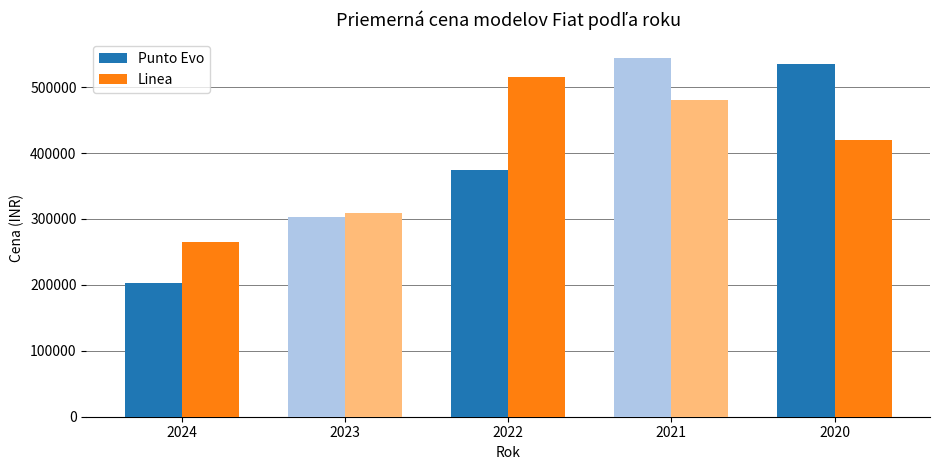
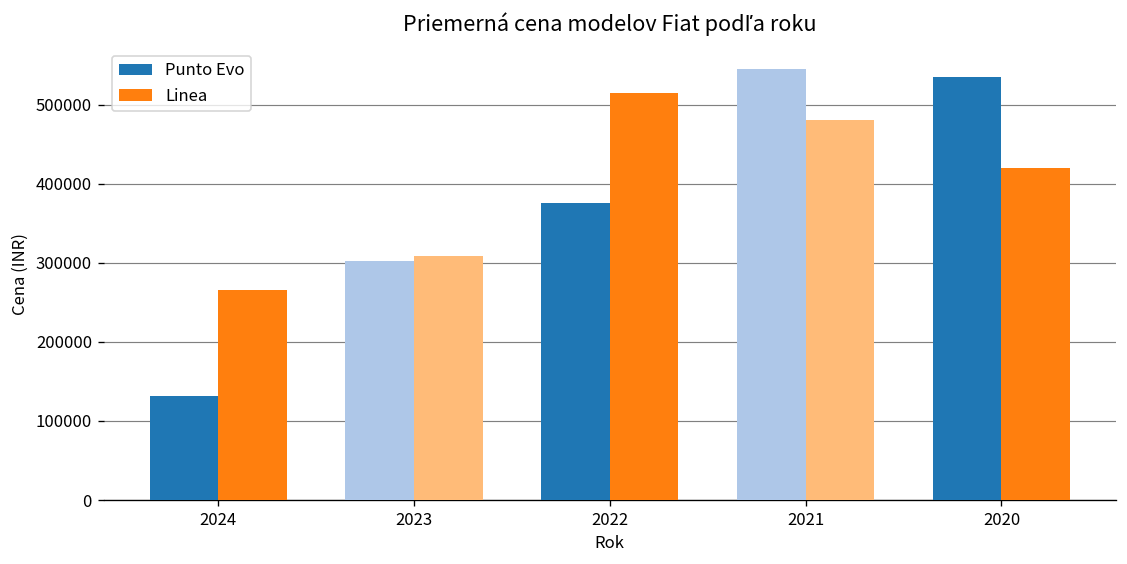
Punto Evo, 2024: 200000 -> 130000
